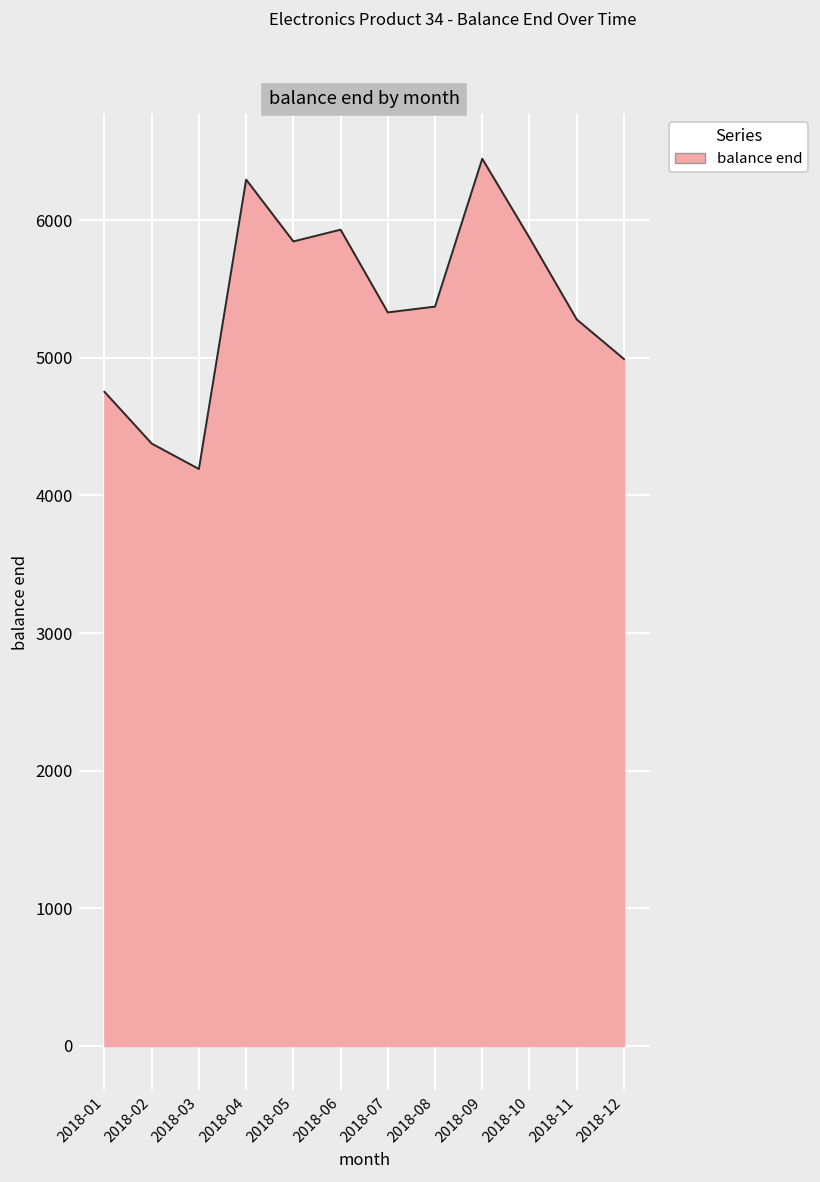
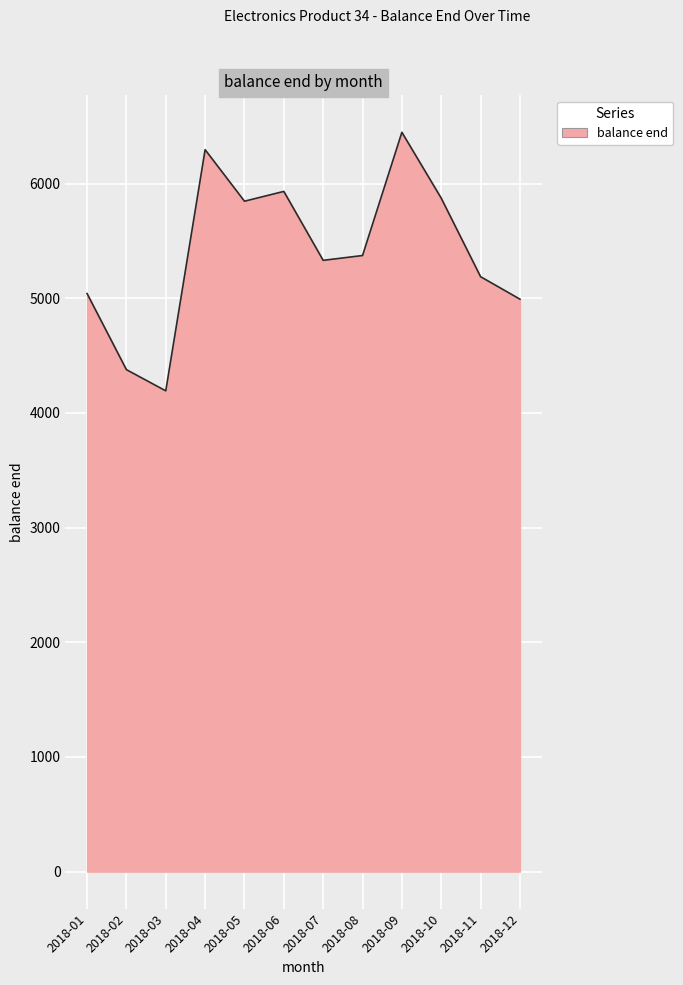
2018-01: 4750 -> 5040
2018-11: 5280 -> 5190
